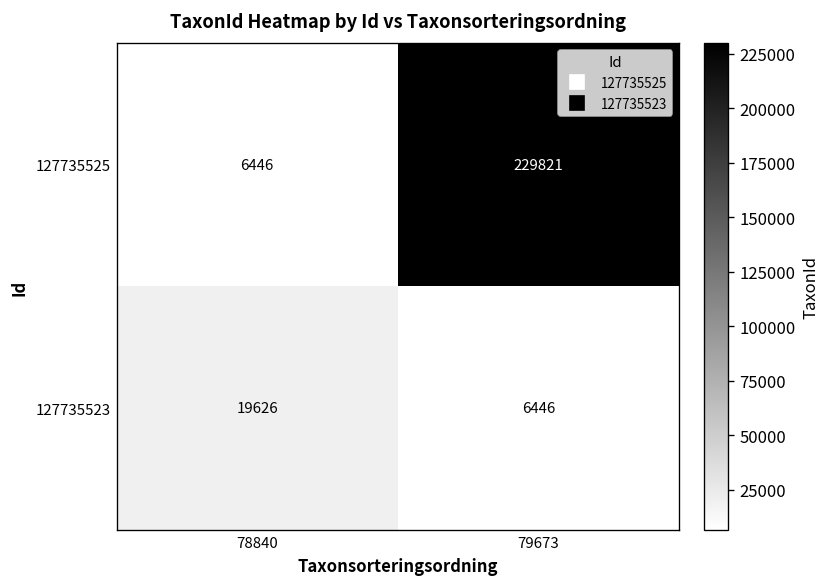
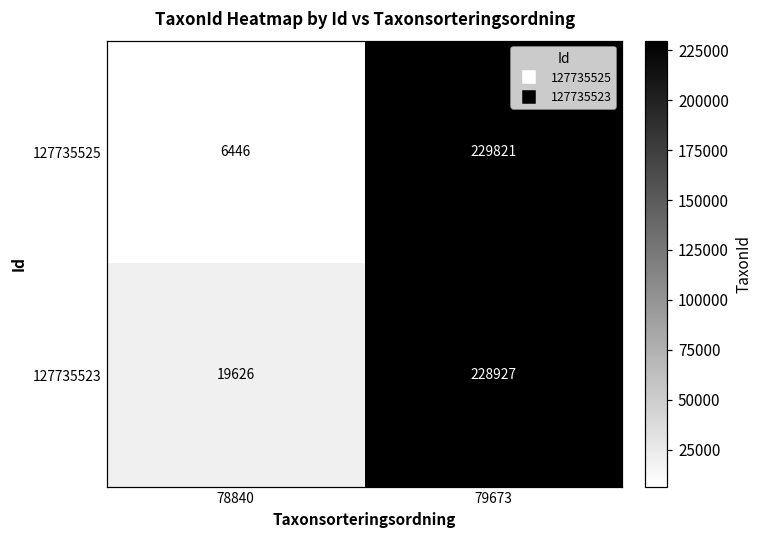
127735523, 79673: 6446 -> 228927
